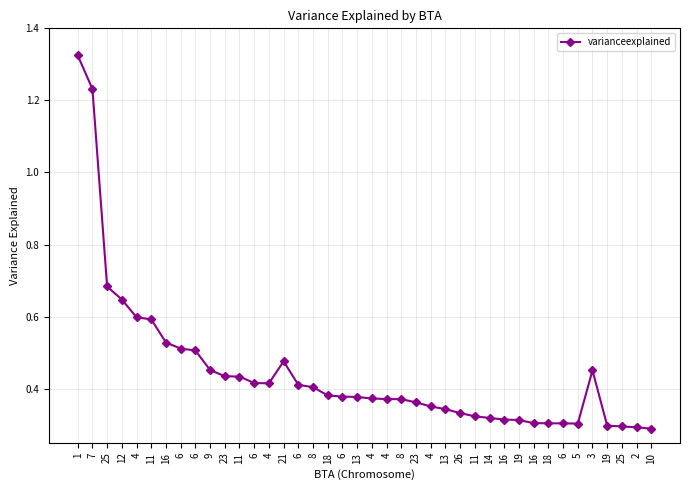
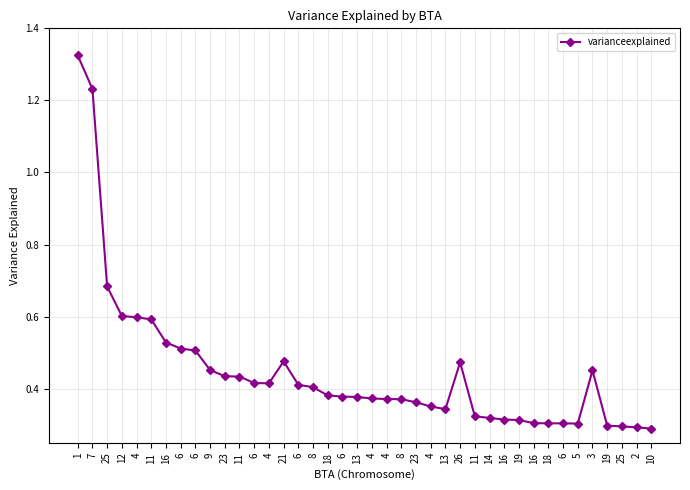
12: 0.65 -> 0.60
26: 0.33 -> 0.47
